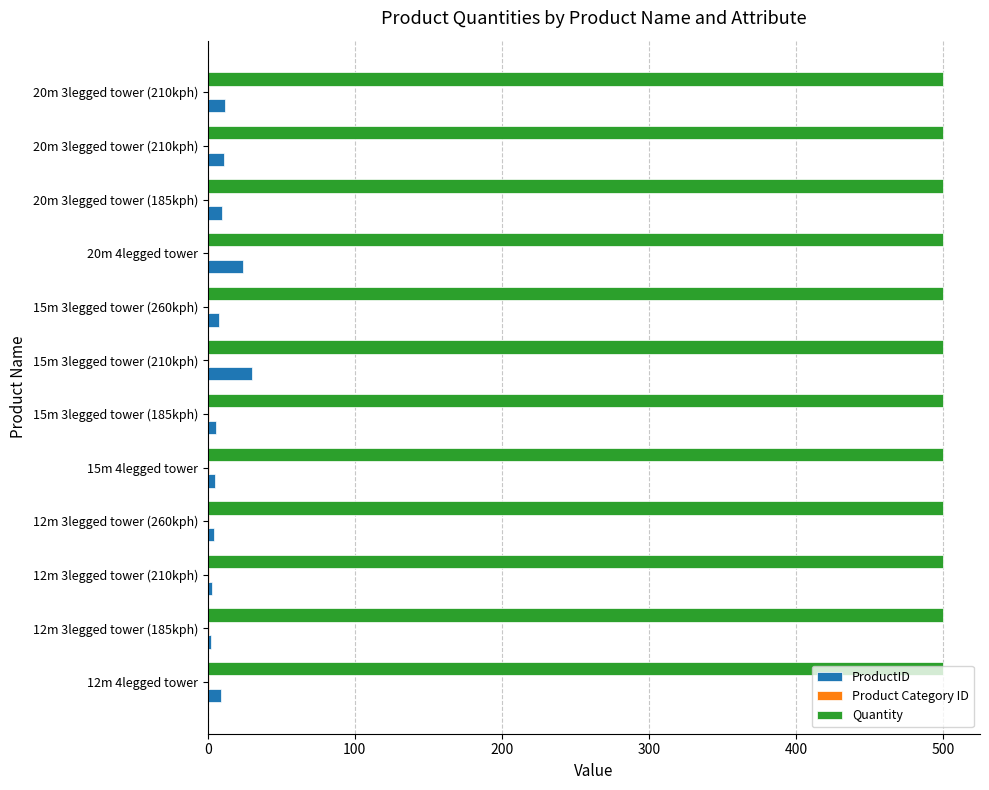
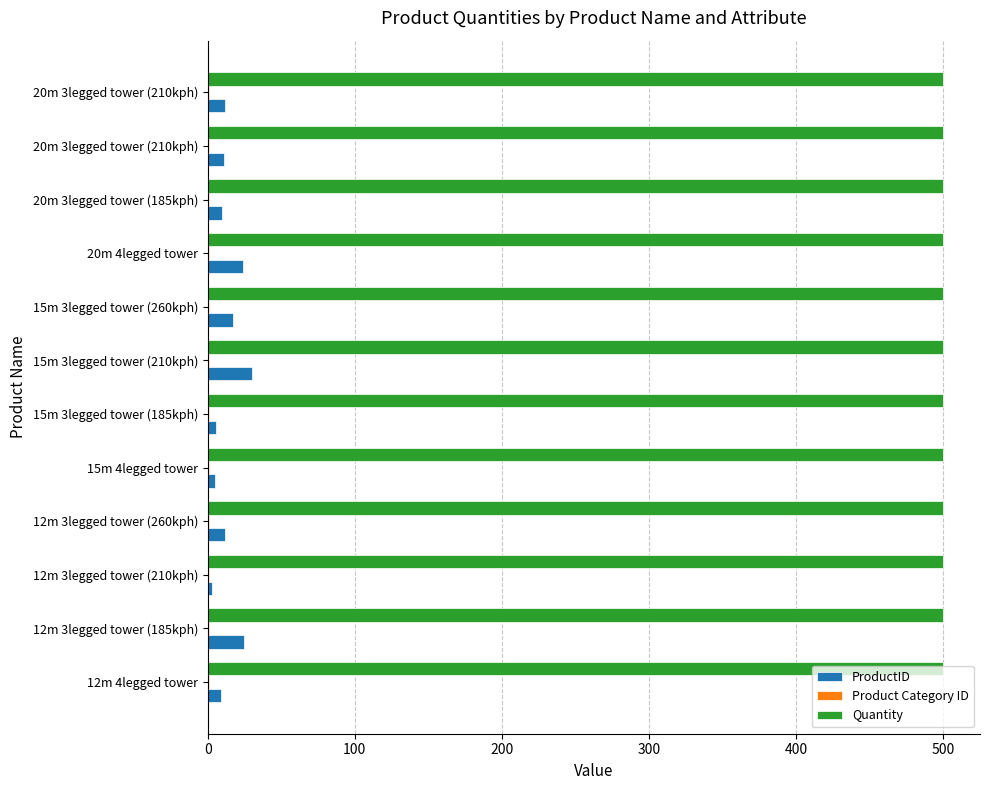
ProductID, 15m 3legged tower (260kph): 8 -> 17
ProductID, 12m 3legged tower (260kph): 4 -> 12
ProductID, 12m 3legged tower (185kph): 2 -> 25
